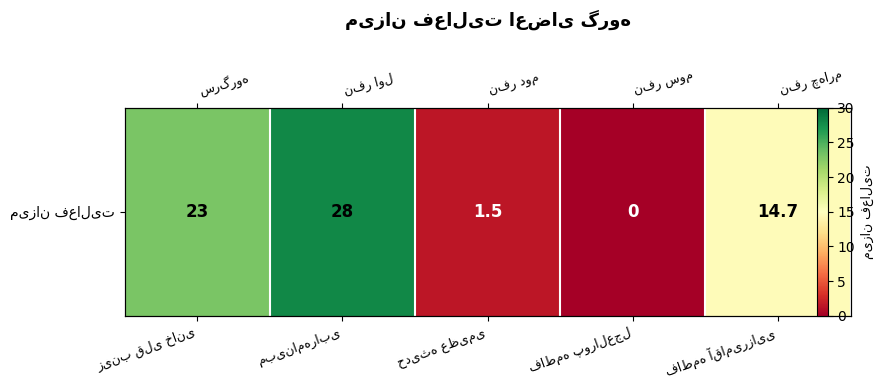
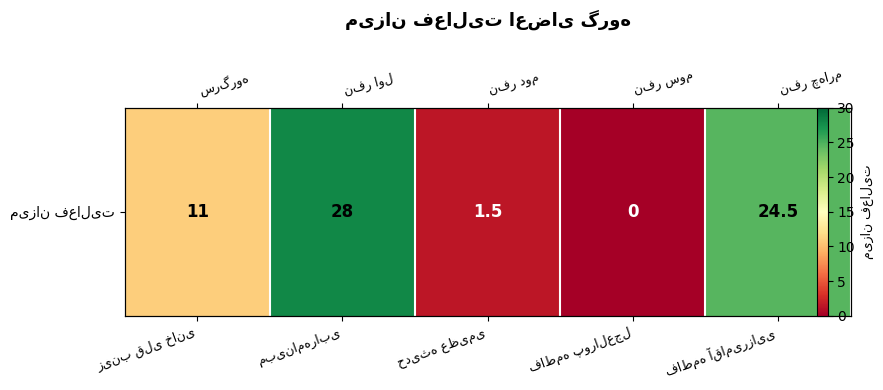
میزان فعالیت, زینب قلی خانی: 23 -> 11
میزان فعالیت, فاطمه آقامیرزایی: 14.7 -> 24.5
